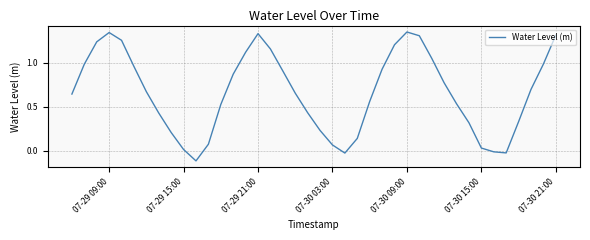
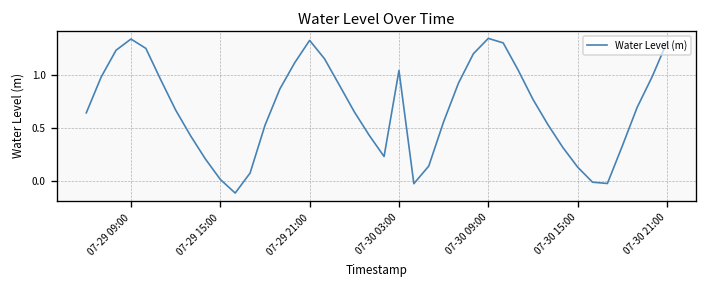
07-30 03:00: 0.1 -> 1.0
07-30 15:00: 0.0 -> 0.1
